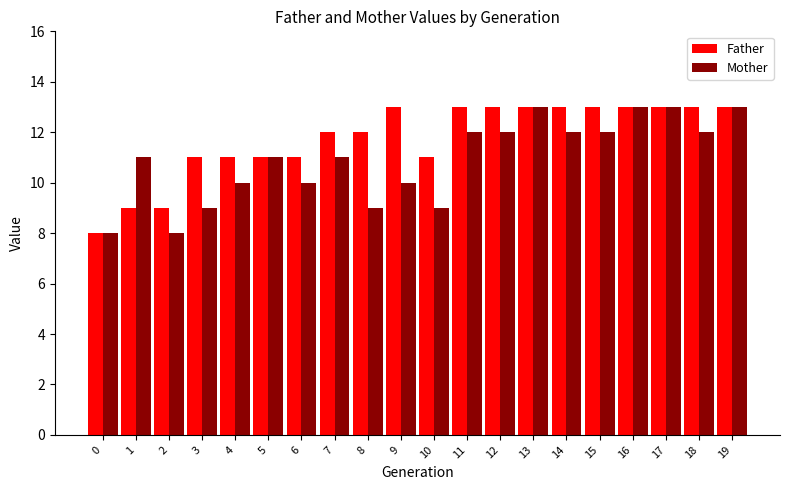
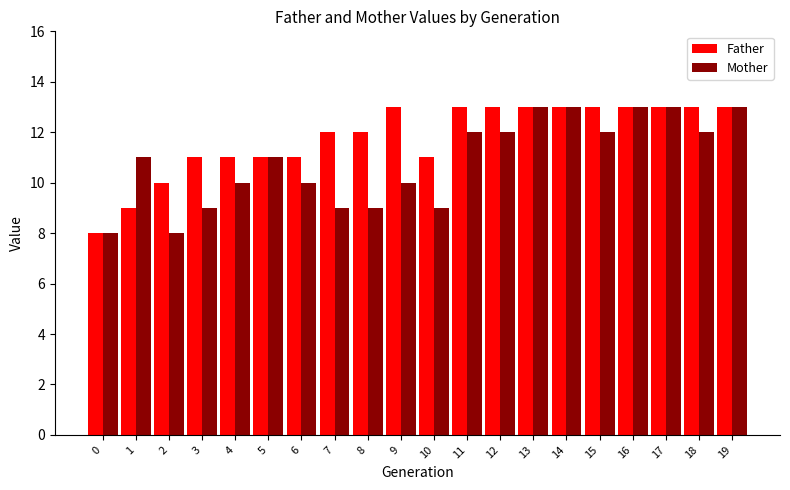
Father, 2: 9 -> 10
Mother, 7: 11 -> 9
Mother, 14: 12 -> 13
